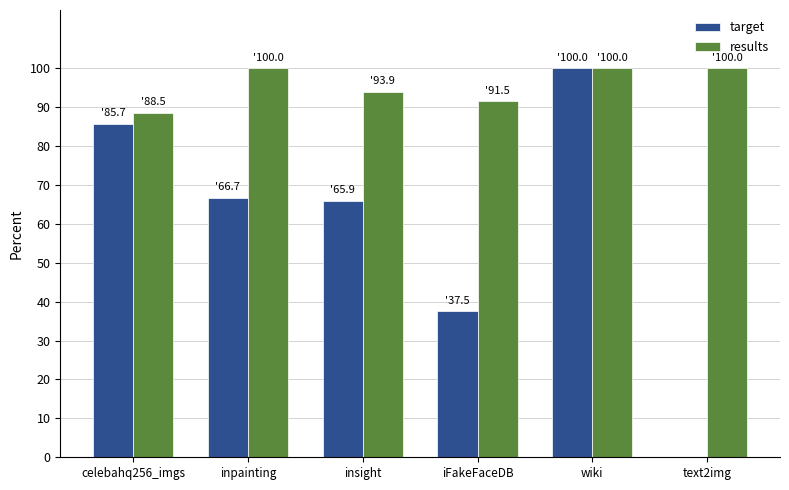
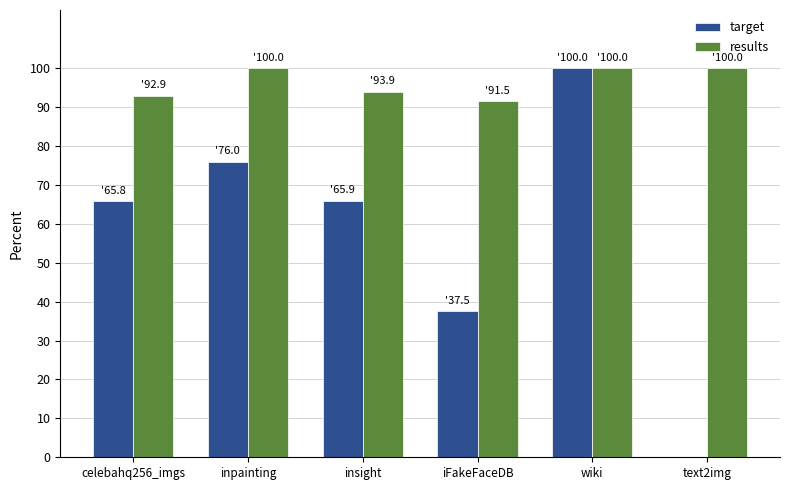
target, celebahq256_imgs: 85.7 -> 65.8
results, celebahq256_imgs: 88.5 -> 92.9
target, inpainting: 66.7 -> 76.0
